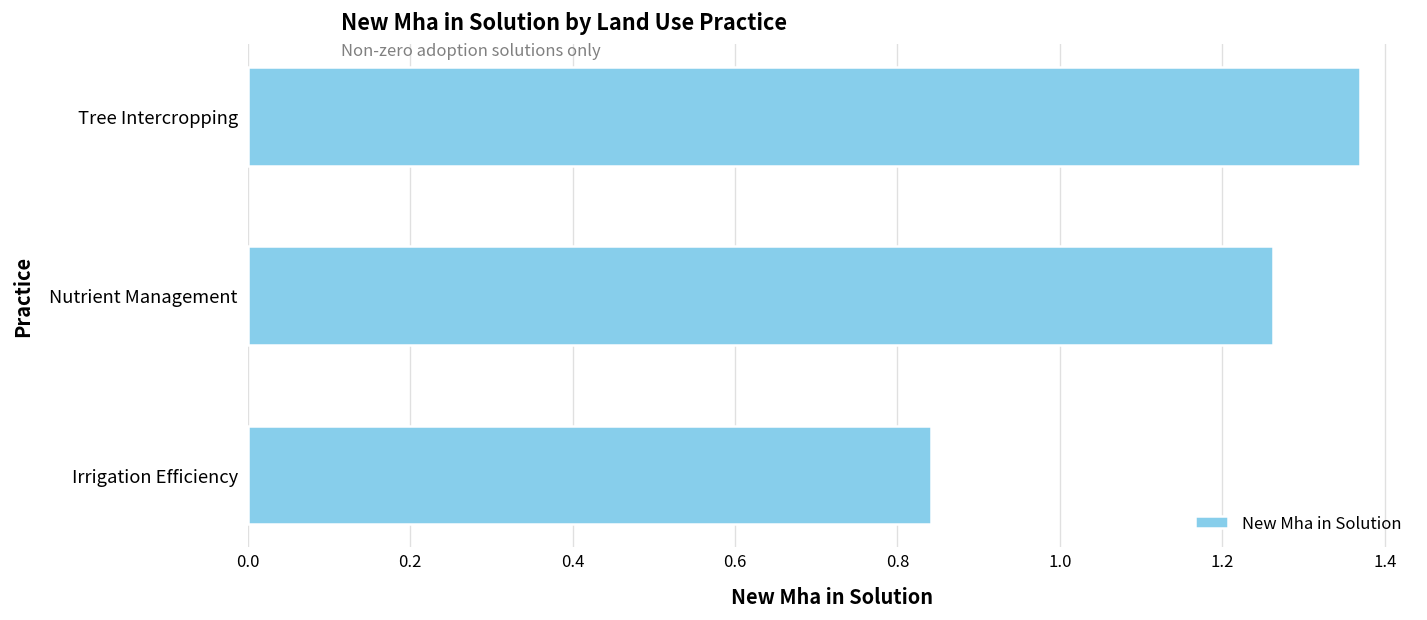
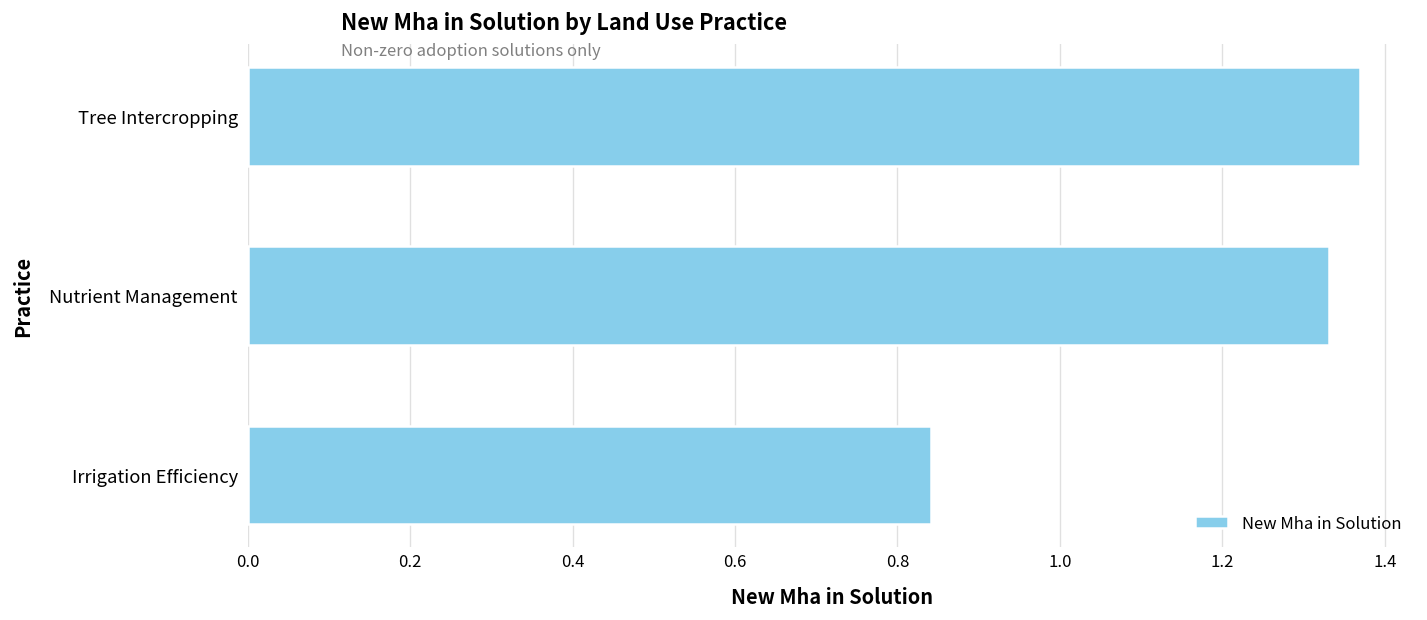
Nutrient Management: 1.26 -> 1.33
